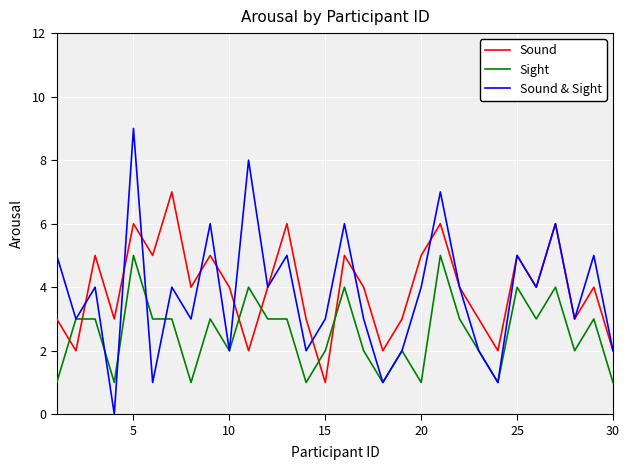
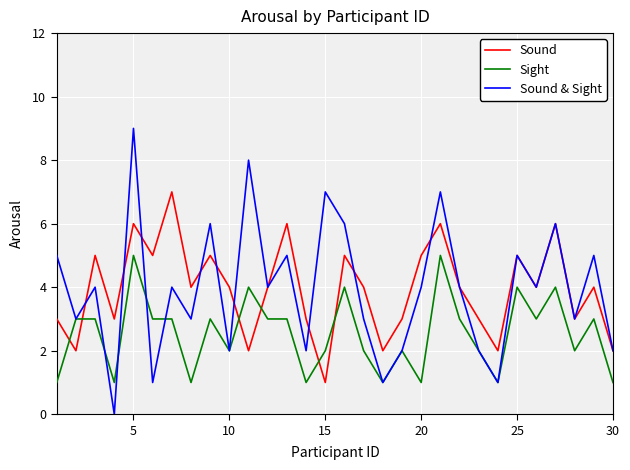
Sound & Sight, 15: 3 -> 7
